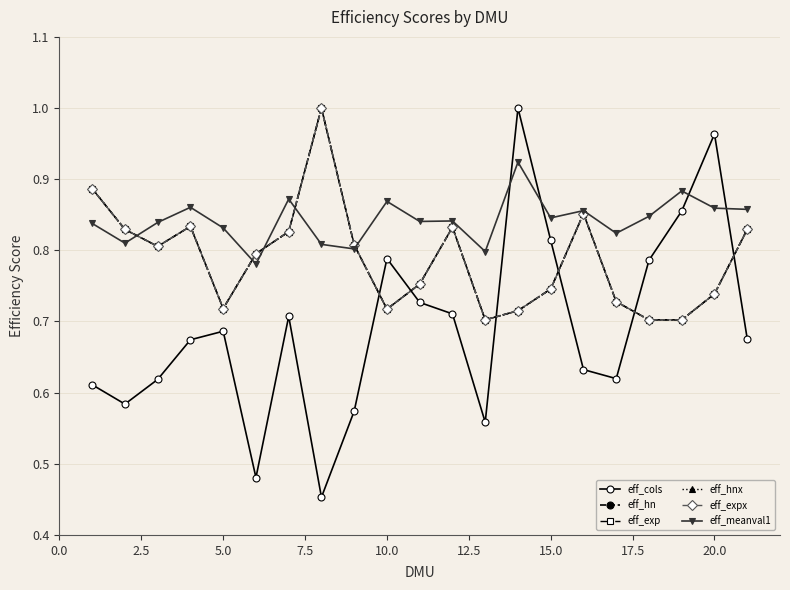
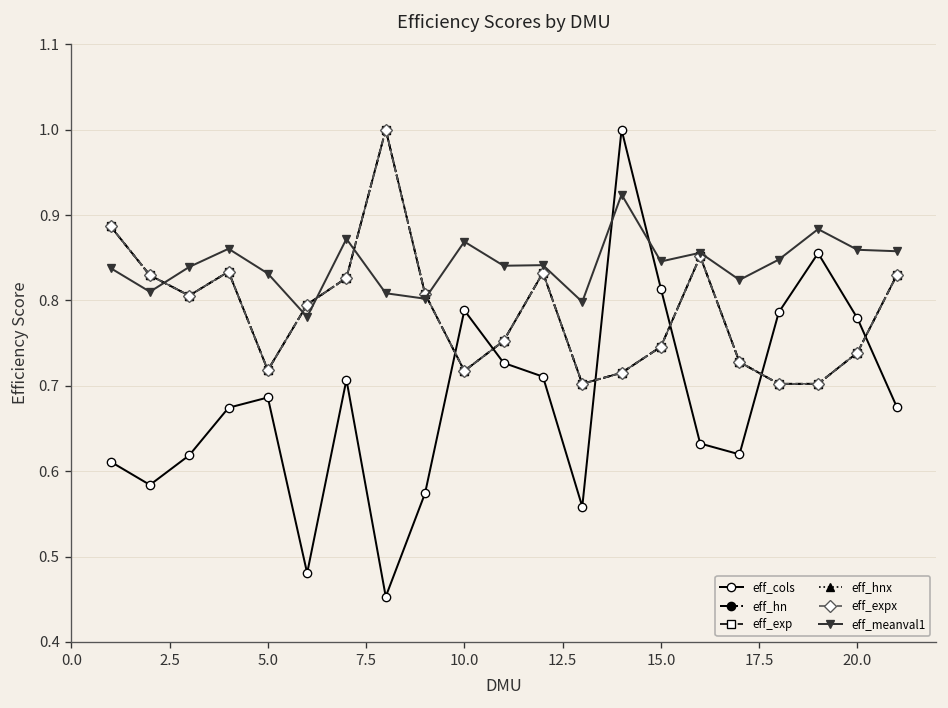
eff_cols, 20.0: 0.96 -> 0.78
